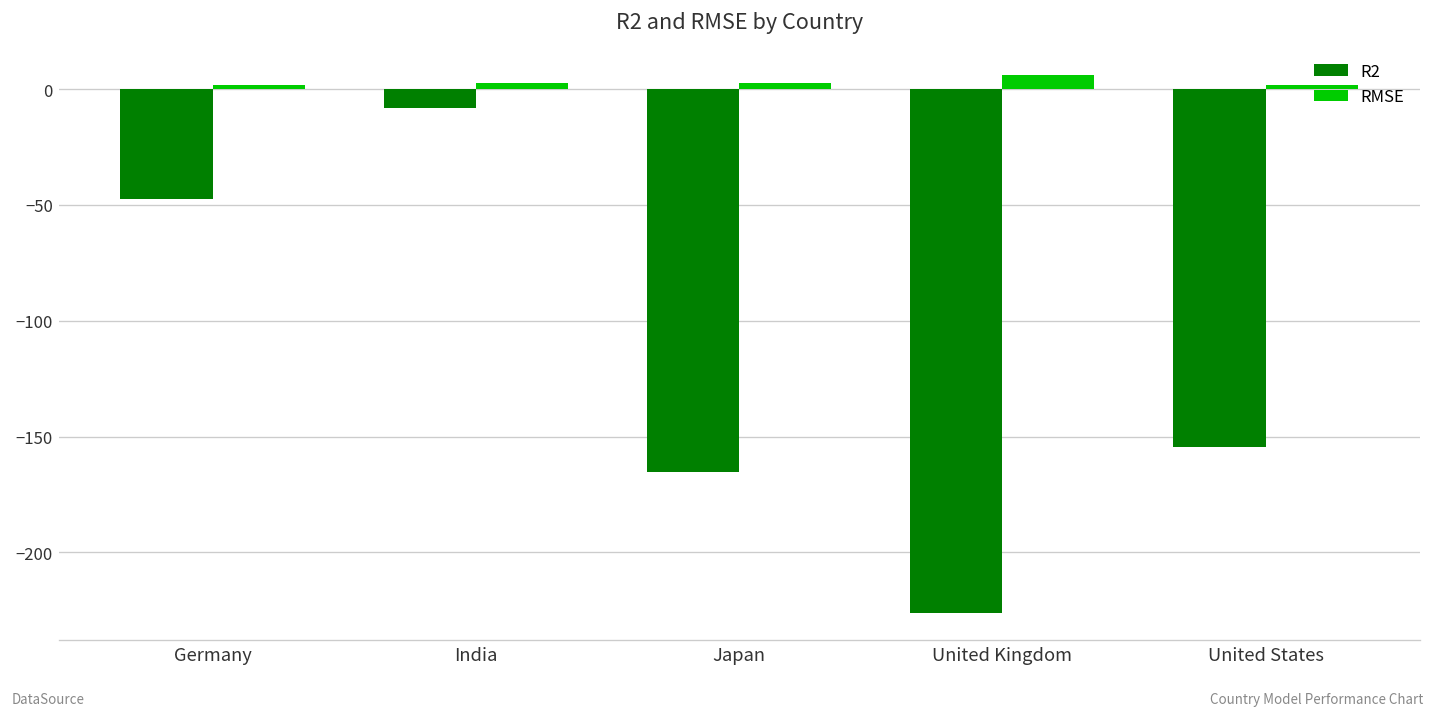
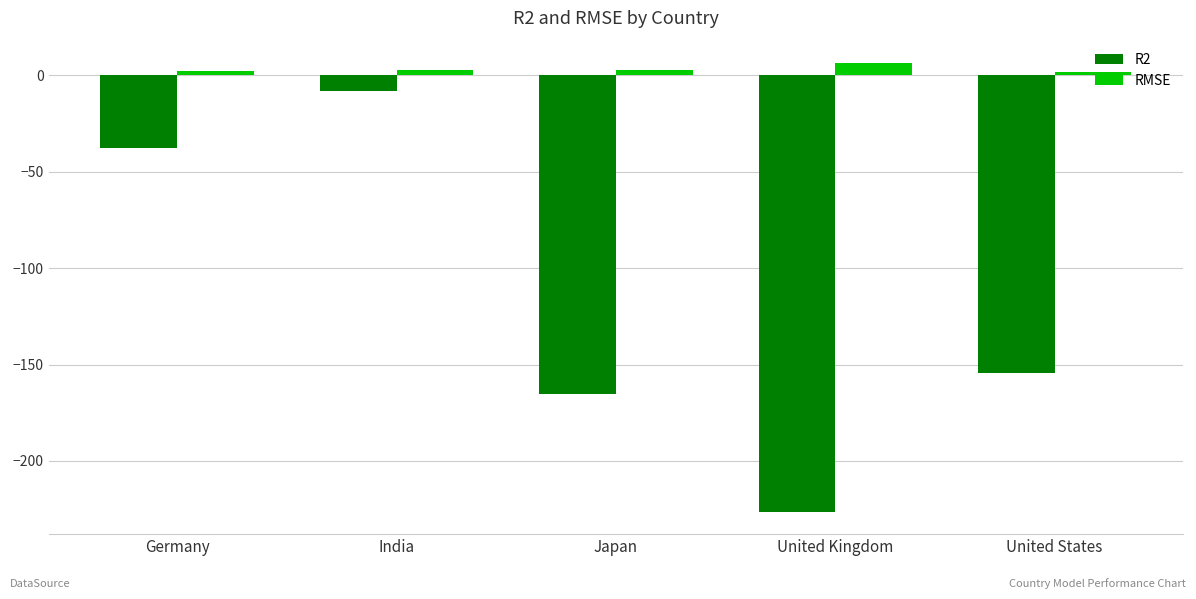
R2, Germany: -47 -> -38
